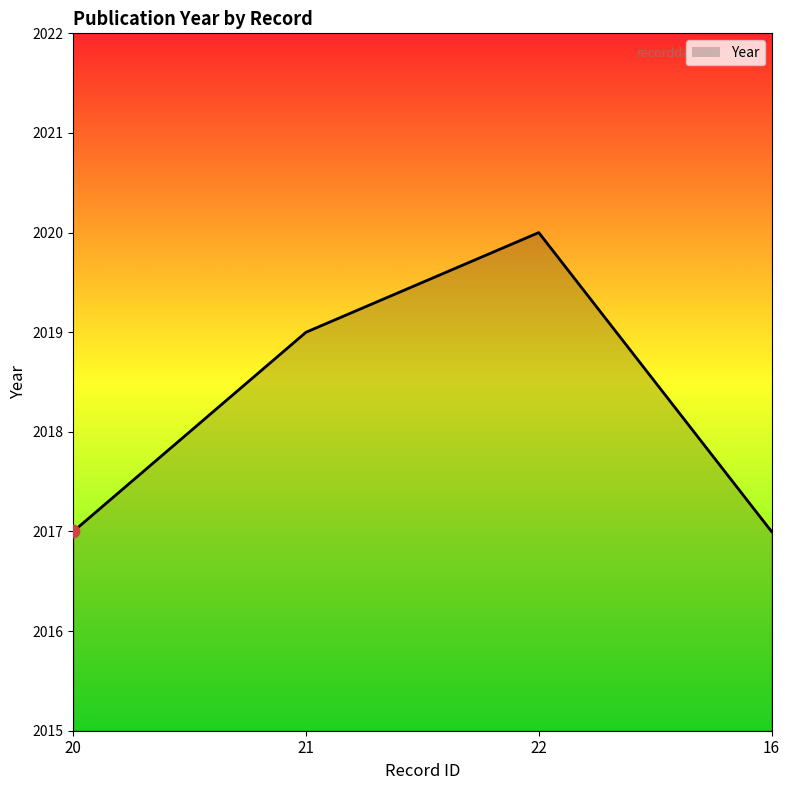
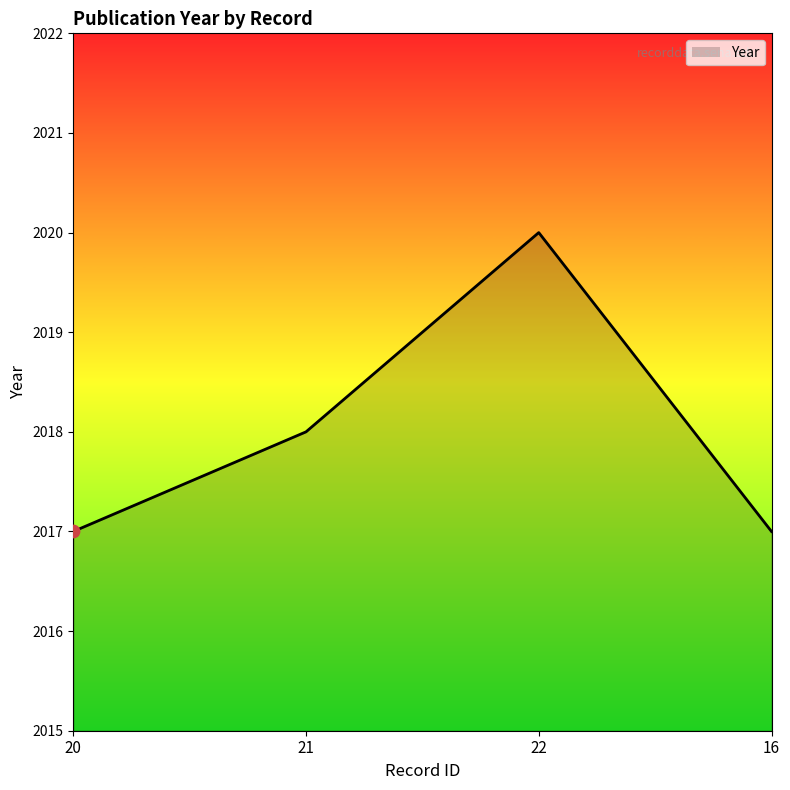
Year, 21: 2019 -> 2018
